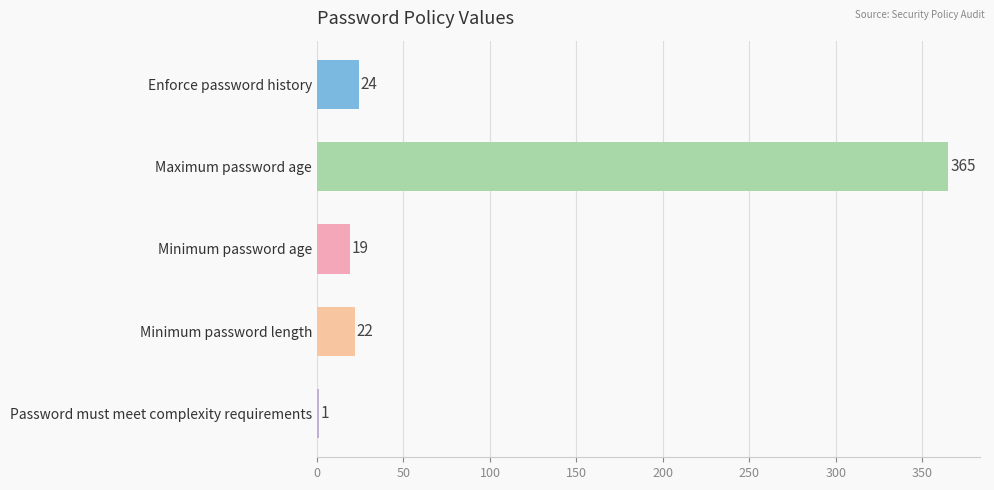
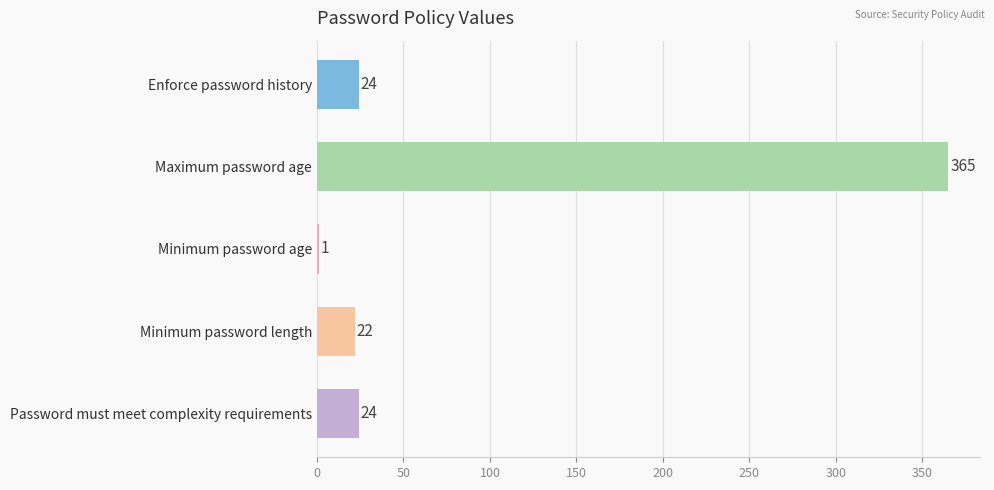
Minimum password age: 19 -> 1
Password must meet complexity requirements: 1 -> 24
